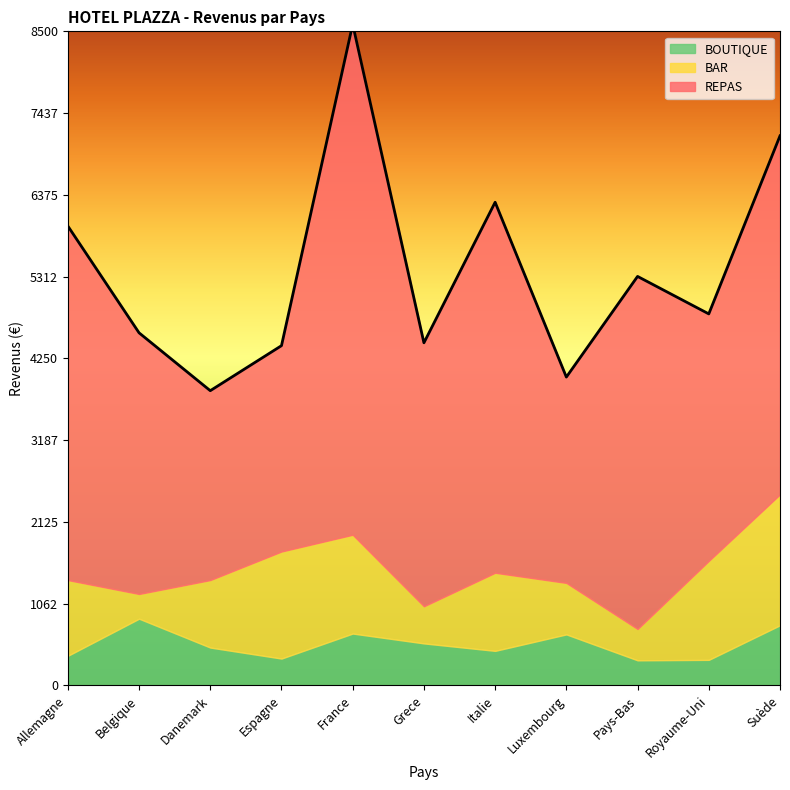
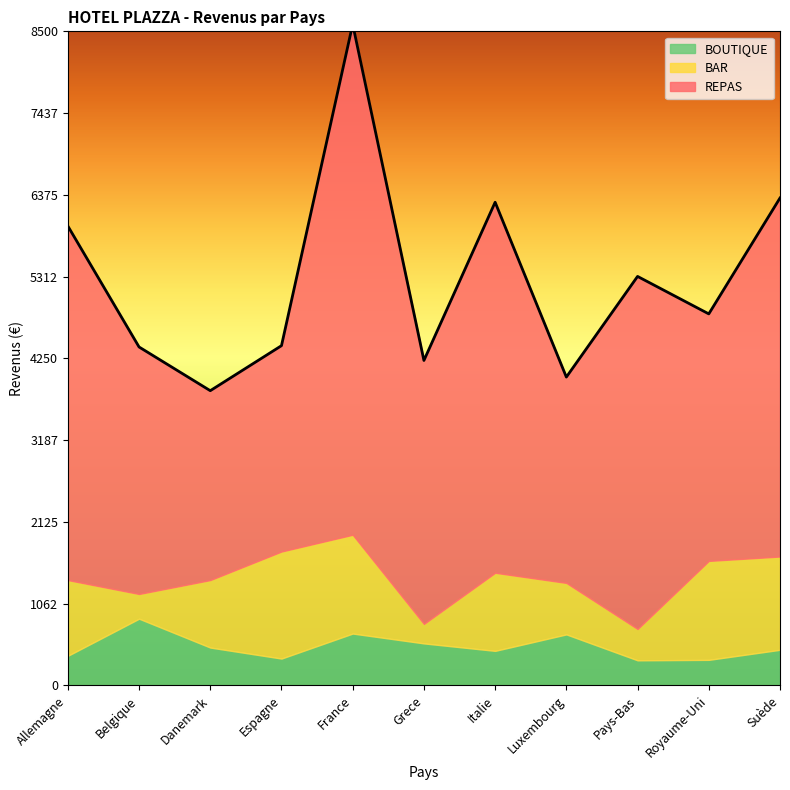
REPAS, Belgique: 3400 -> 3200
BAR, Grece: 500 -> 300
BOUTIQUE, Suède: 800 -> 500
BAR, Suède: 1700 -> 1200
